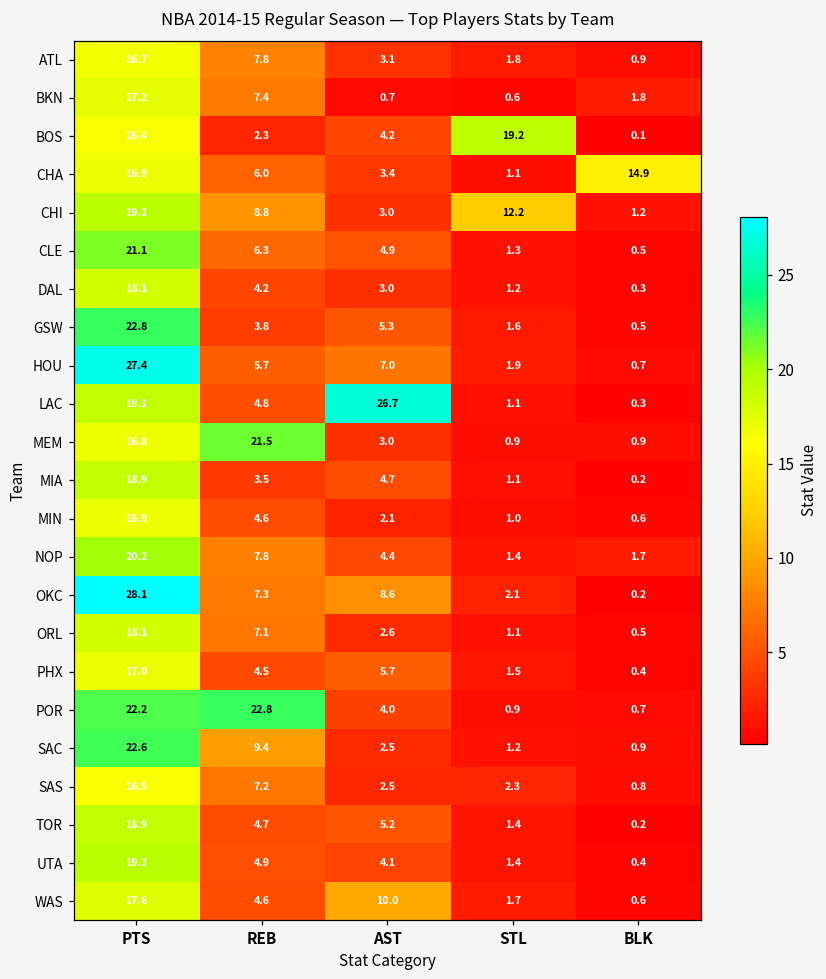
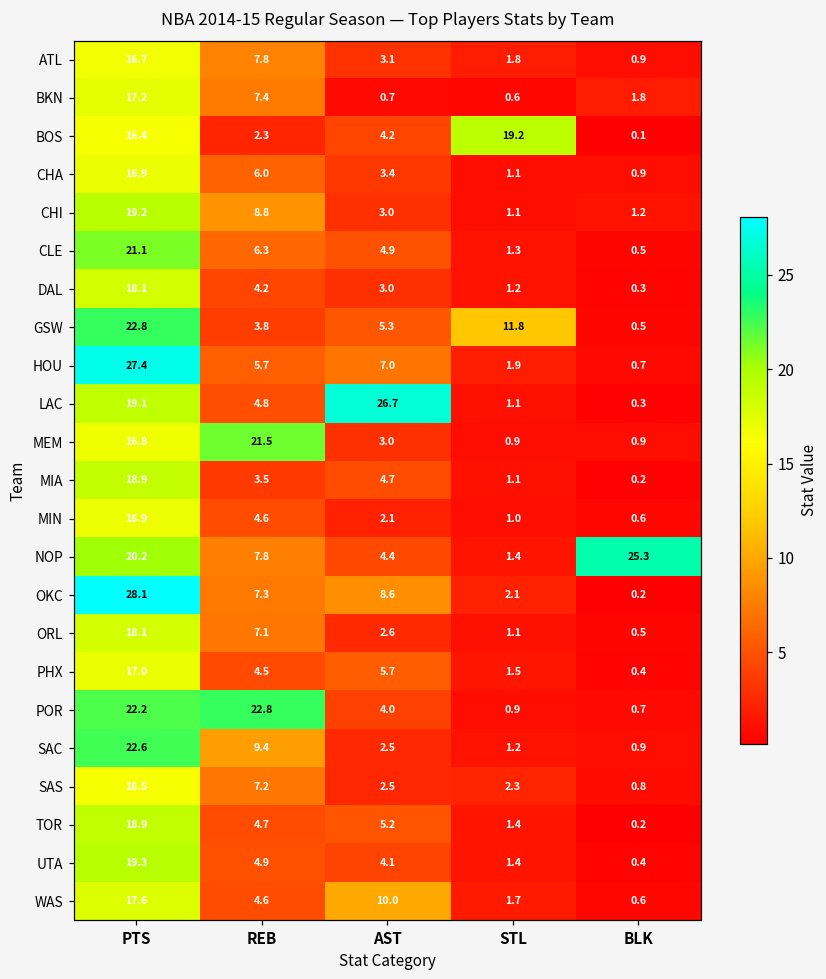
CHA, BLK: 14.9 -> 0.9
CHI, STL: 12.2 -> 1.1
GSW, STL: 1.6 -> 11.8
NOP, BLK: 1.7 -> 25.3
